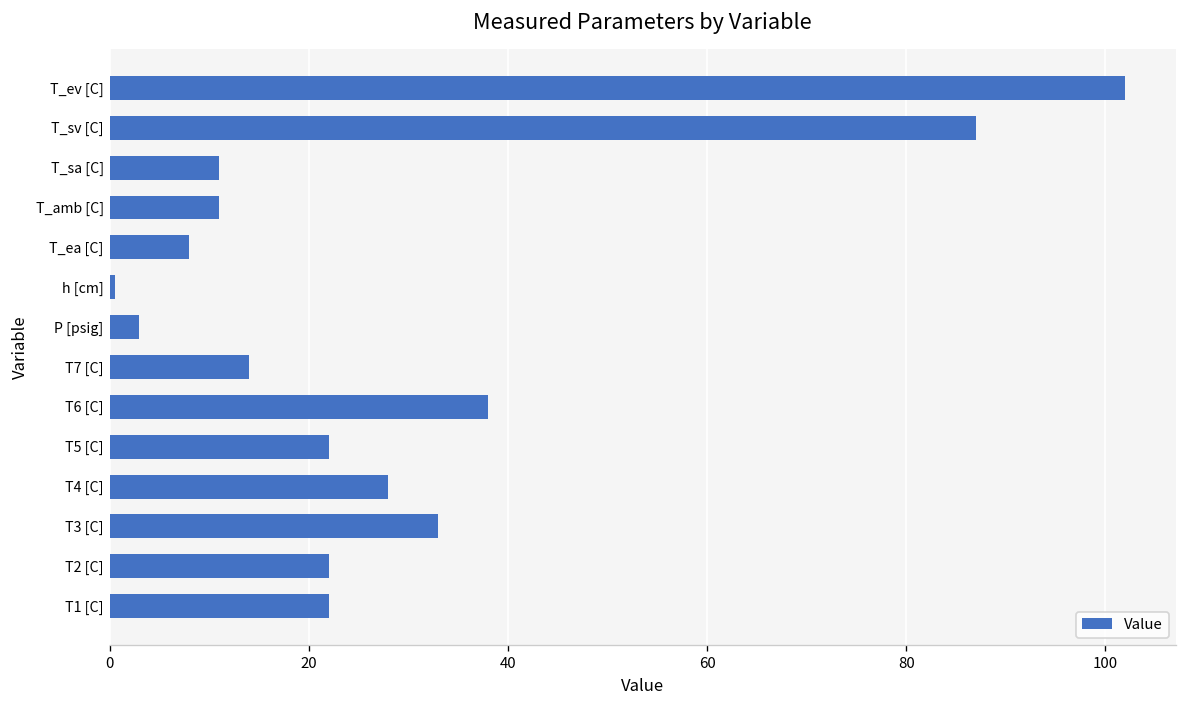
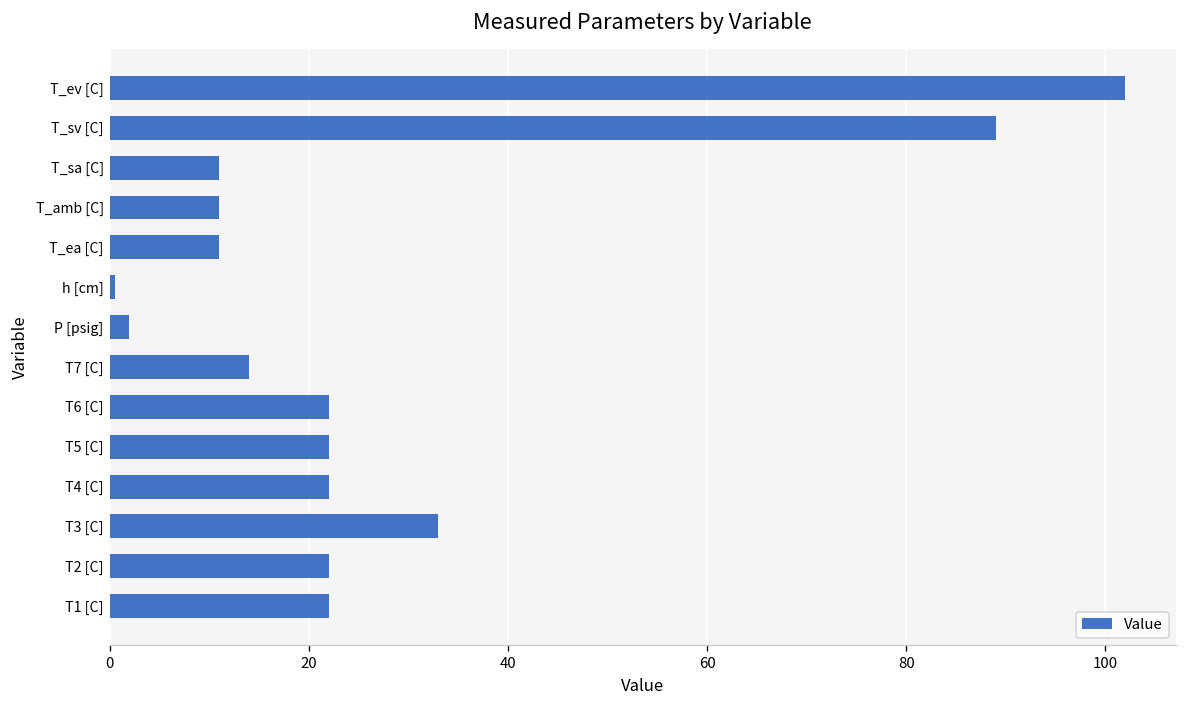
T_sv [C]: 87 -> 89
T_ea [C]: 8 -> 11
P [psig]: 3 -> 2
T6 [C]: 38 -> 22
T4 [C]: 28 -> 22
